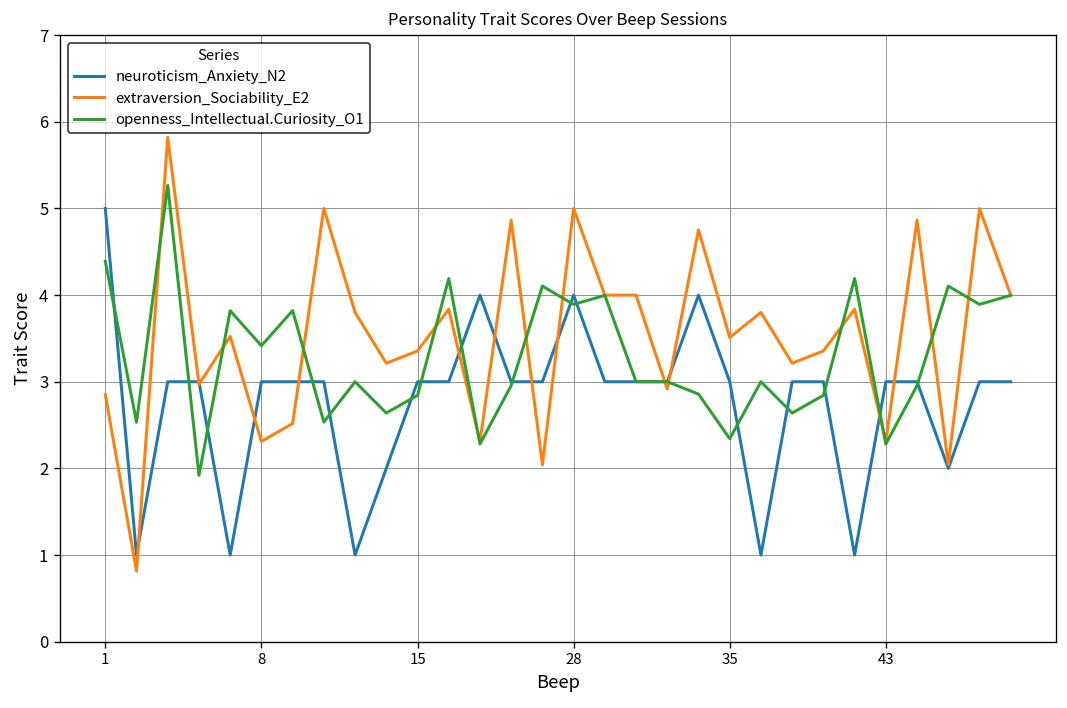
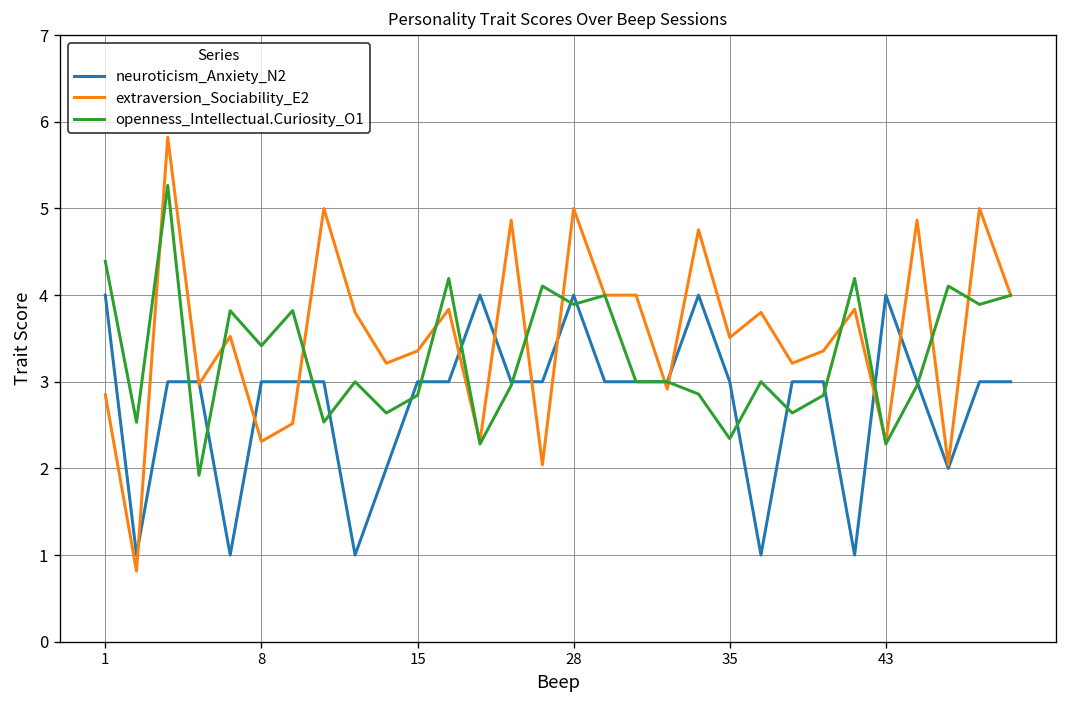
neuroticism_Anxiety_N2, 1: 5 -> 4
neuroticism_Anxiety_N2, 43: 3 -> 4
